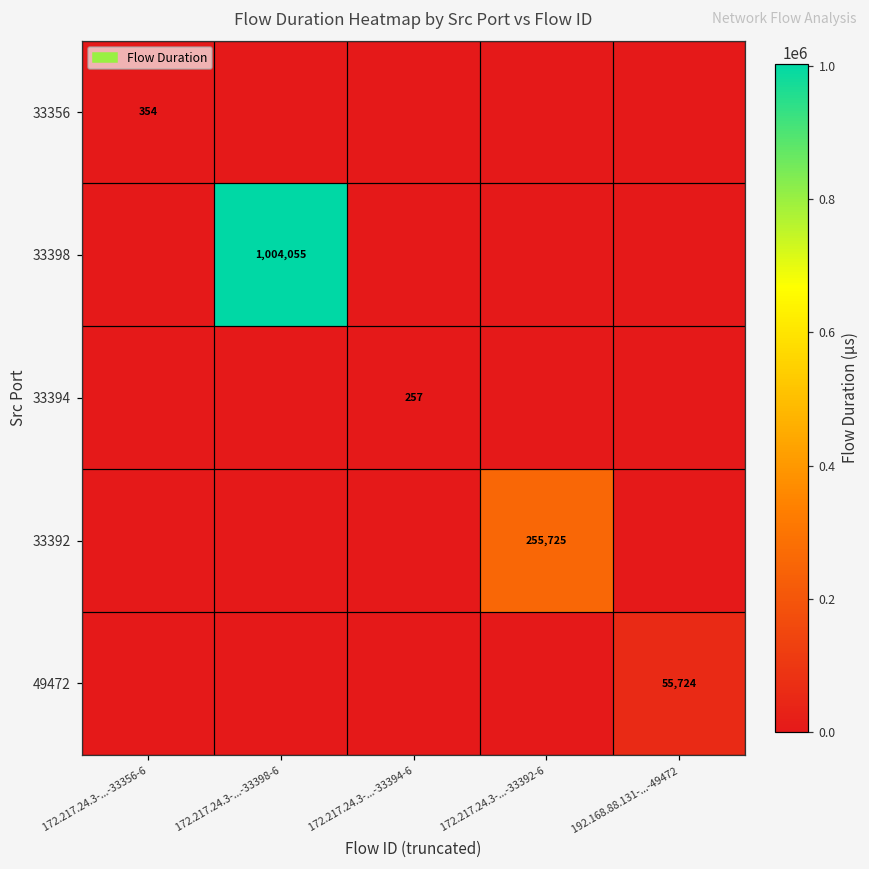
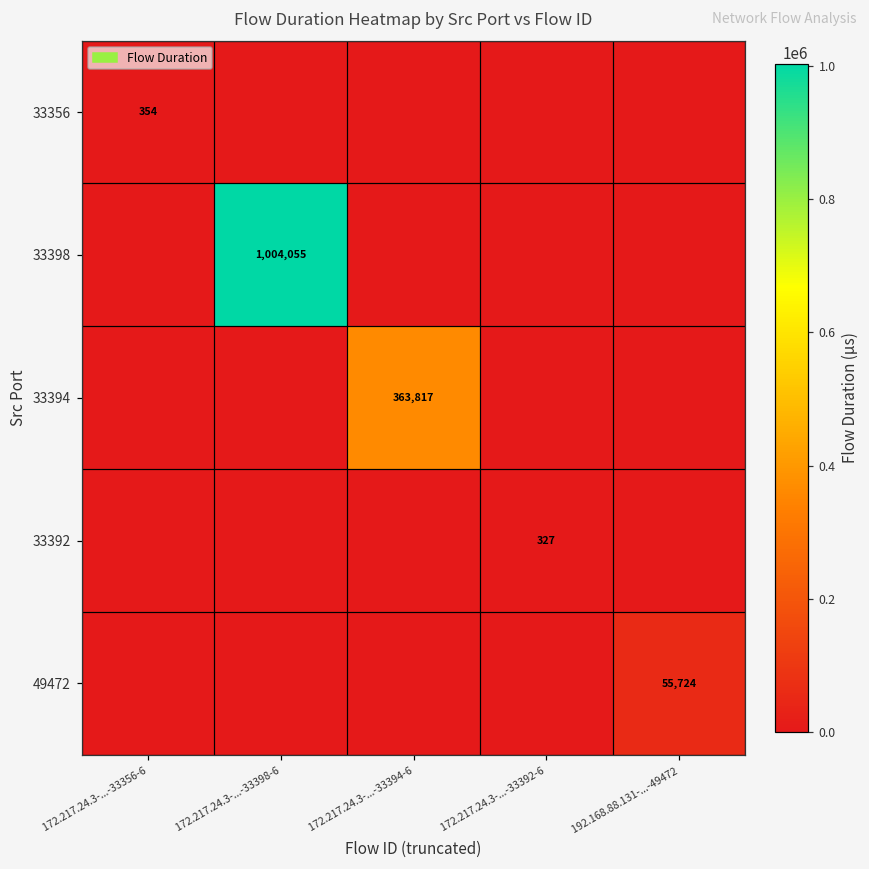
33394, 172.217.24.3-...-33394-6: 257 -> 363,817
33392, 172.217.24.3-...-33392-6: 255,725 -> 327
